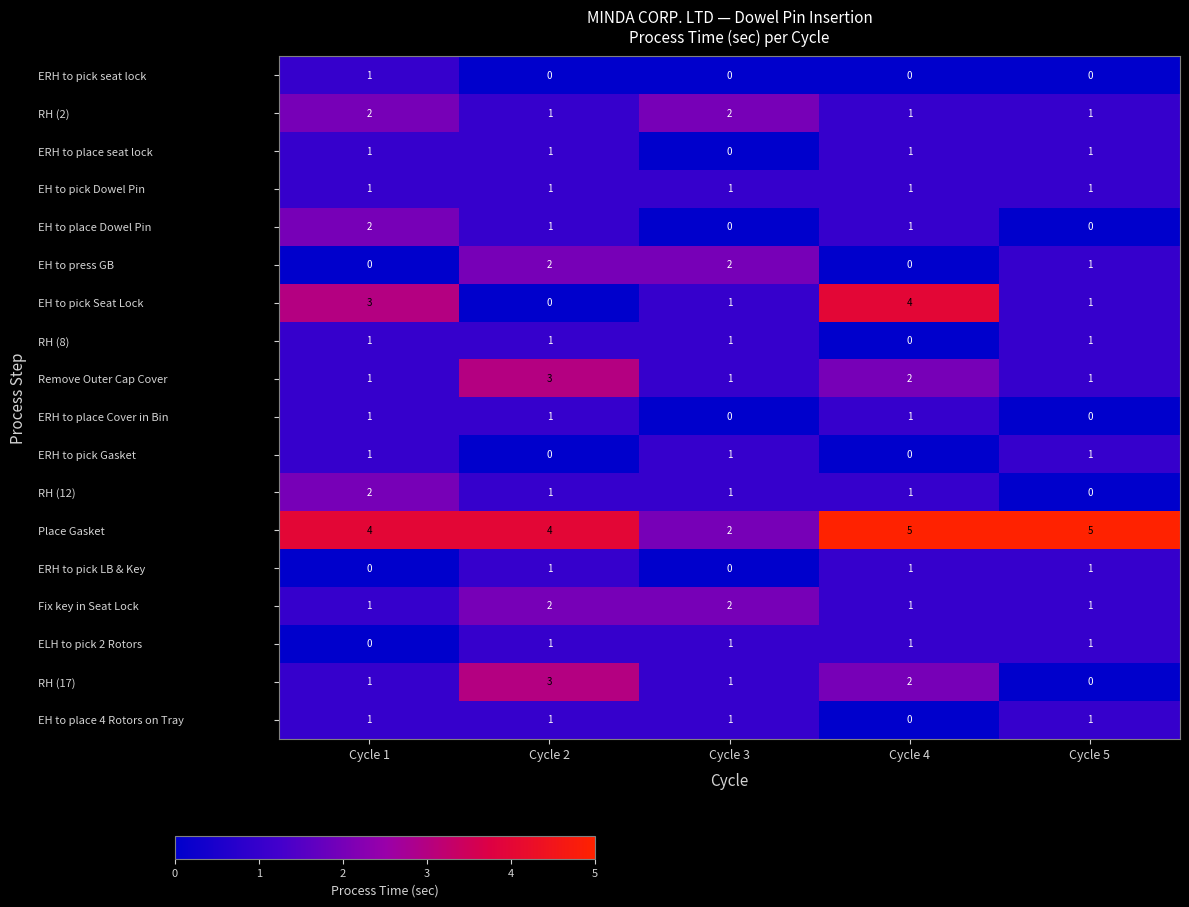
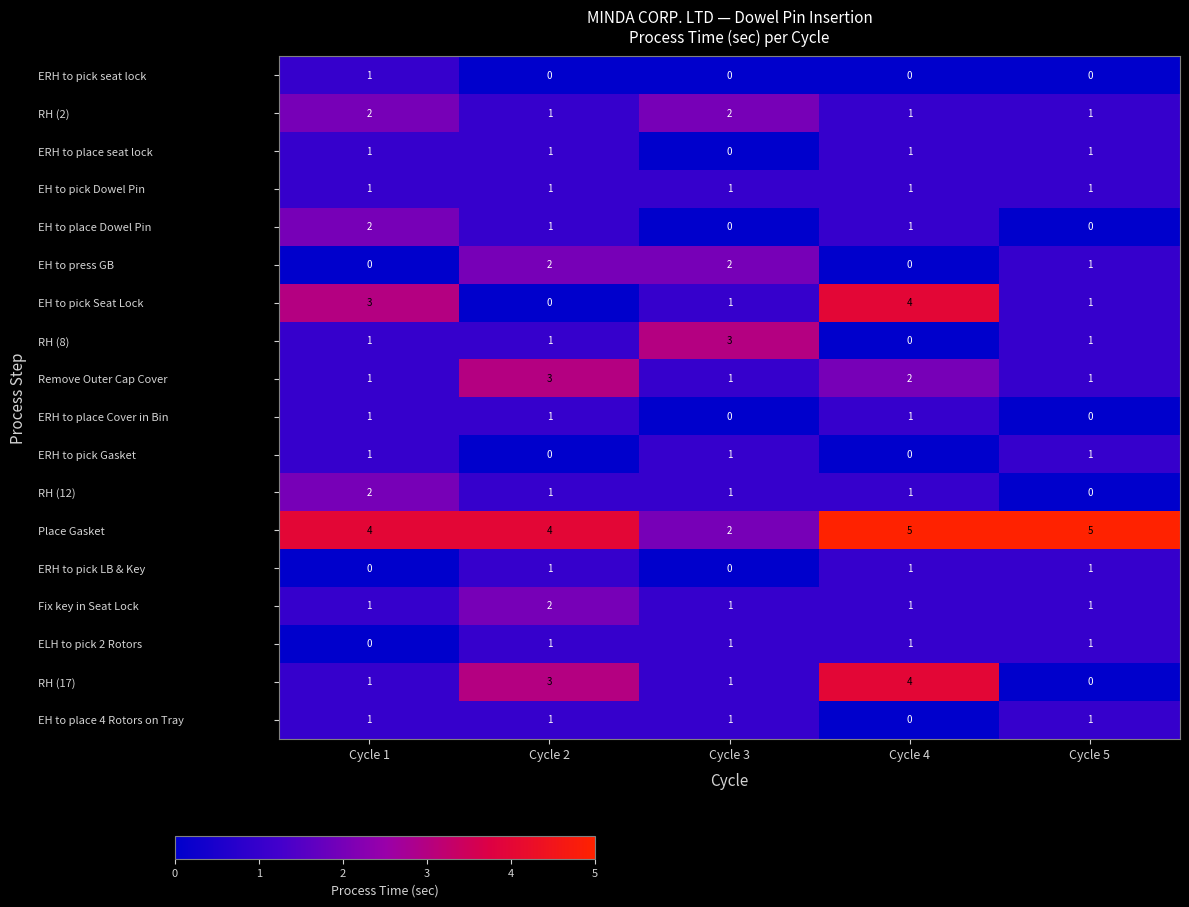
RH (8), Cycle 3: 1 -> 3
Fix key in Seat Lock, Cycle 3: 2 -> 1
RH (17), Cycle 4: 2 -> 4
